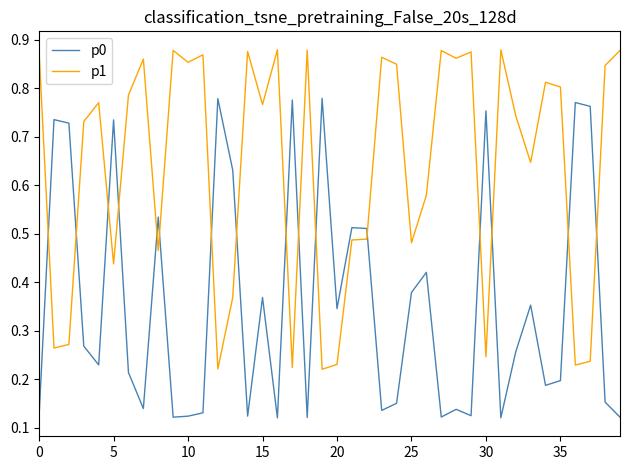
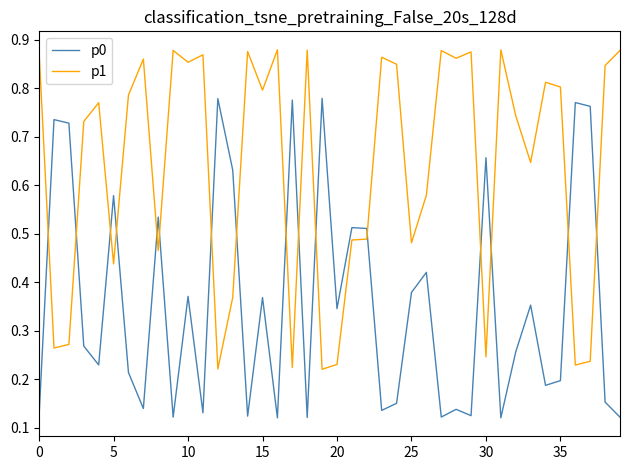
p0, 5: 0.73 -> 0.58
p0, 10: 0.12 -> 0.37
p1, 15: 0.77 -> 0.80
p0, 30: 0.75 -> 0.66
